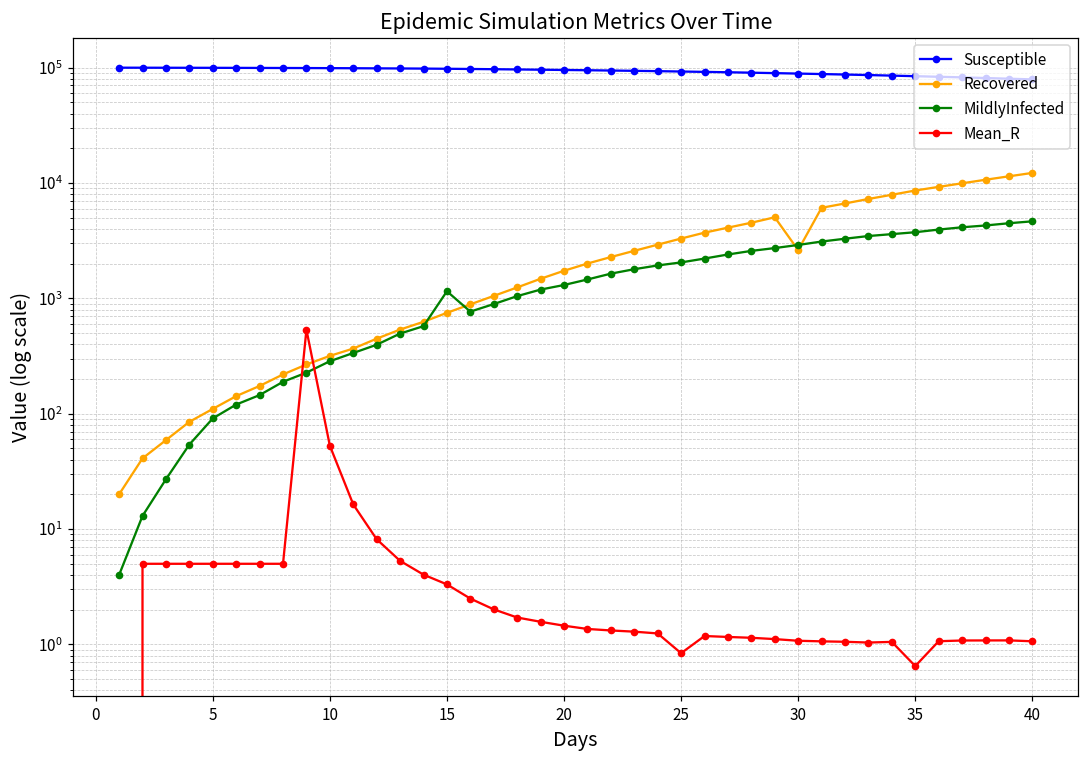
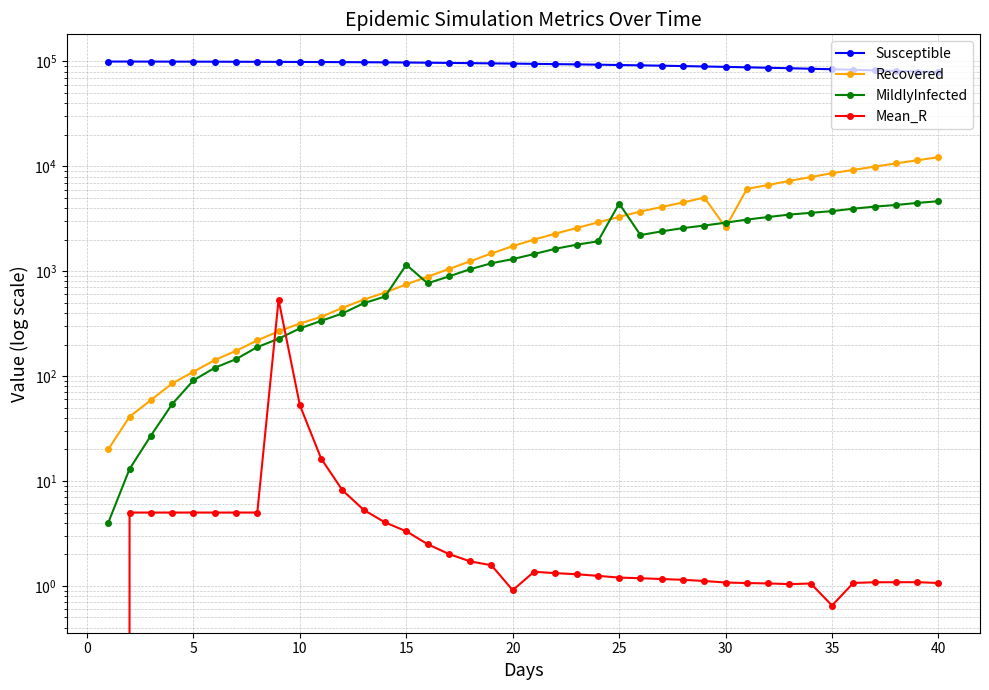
Mean_R, 20: 1.5 -> 0.9
MildlyInfected, 25: 2000 -> 4400
Mean_R, 25: 0.8 -> 1.2
